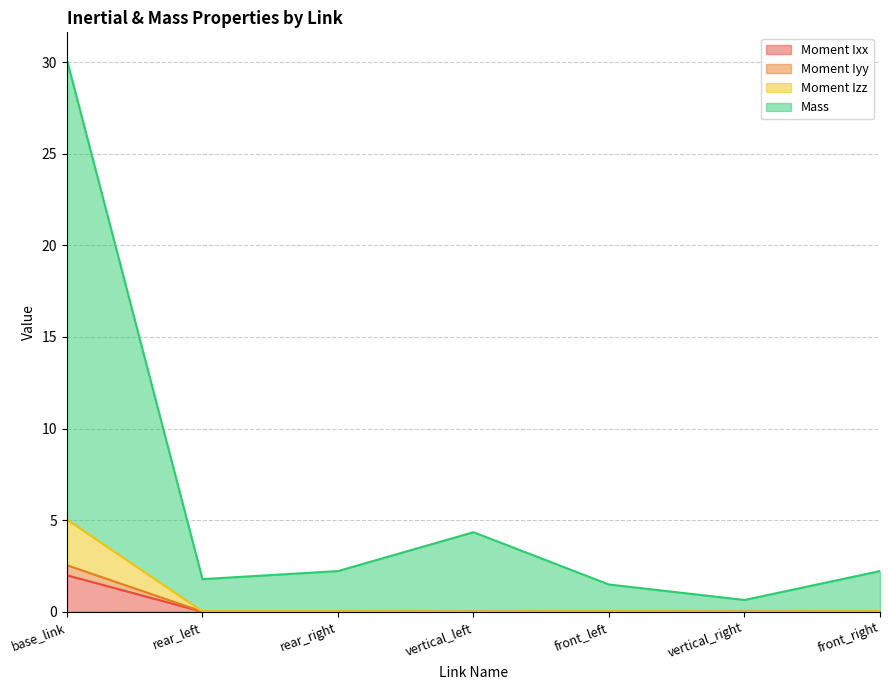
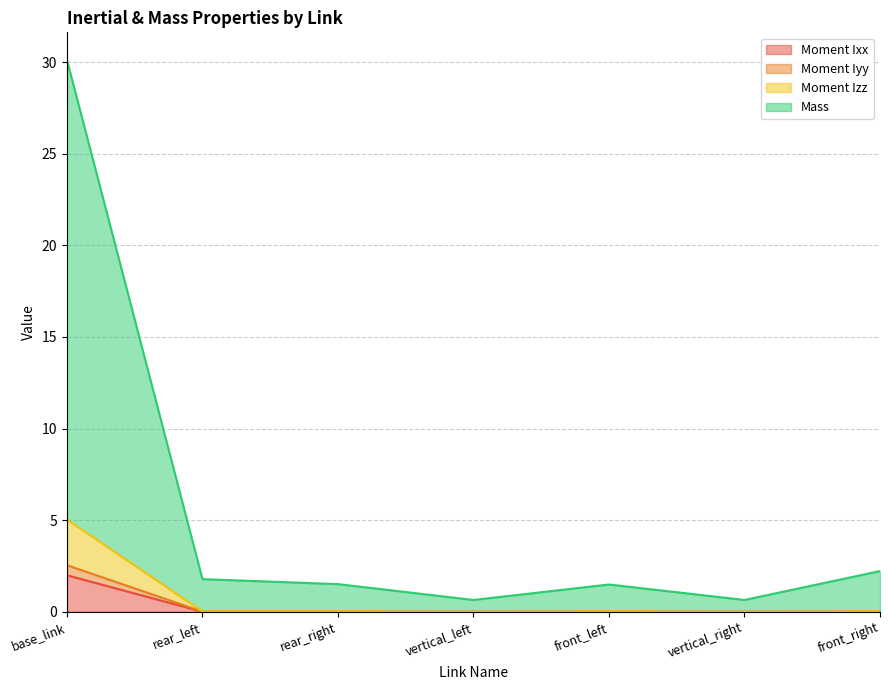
Mass, rear_right: 2.2 -> 1.5
Mass, vertical_left: 4.3 -> 0.6
